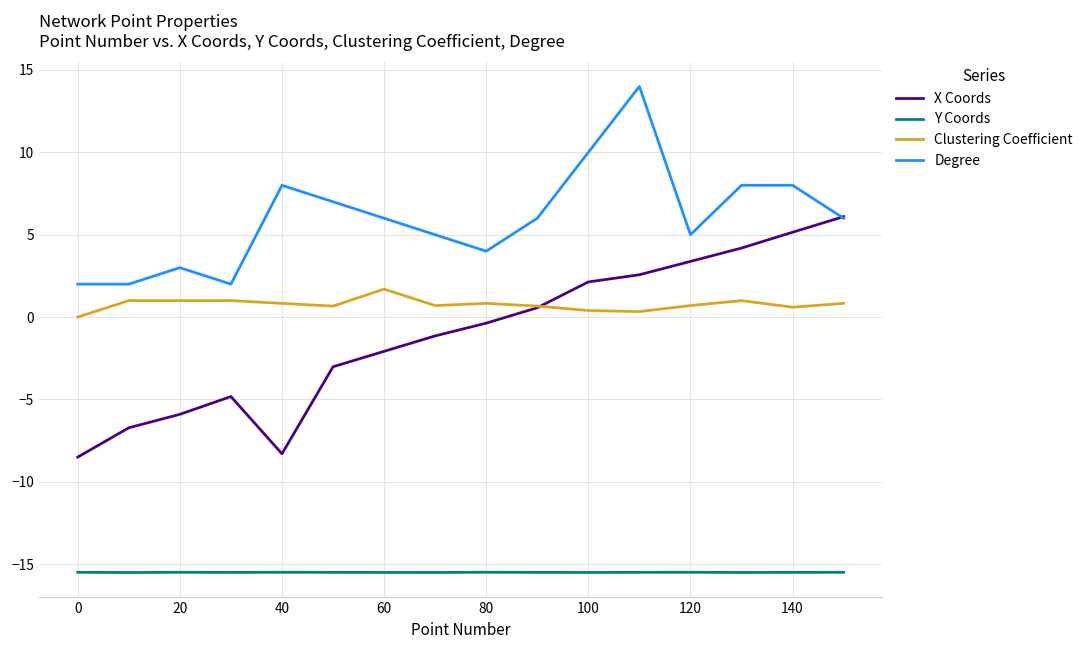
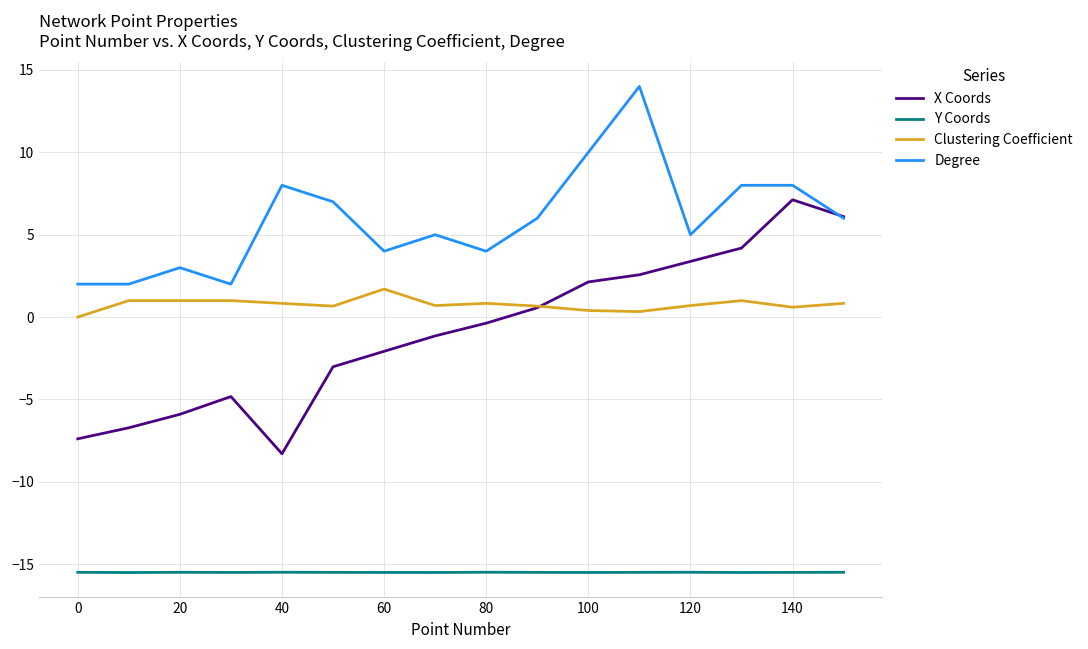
X Coords, 0: -8.5 -> -7.4
Degree, 60: 6 -> 4
X Coords, 140: 5.2 -> 7.1
